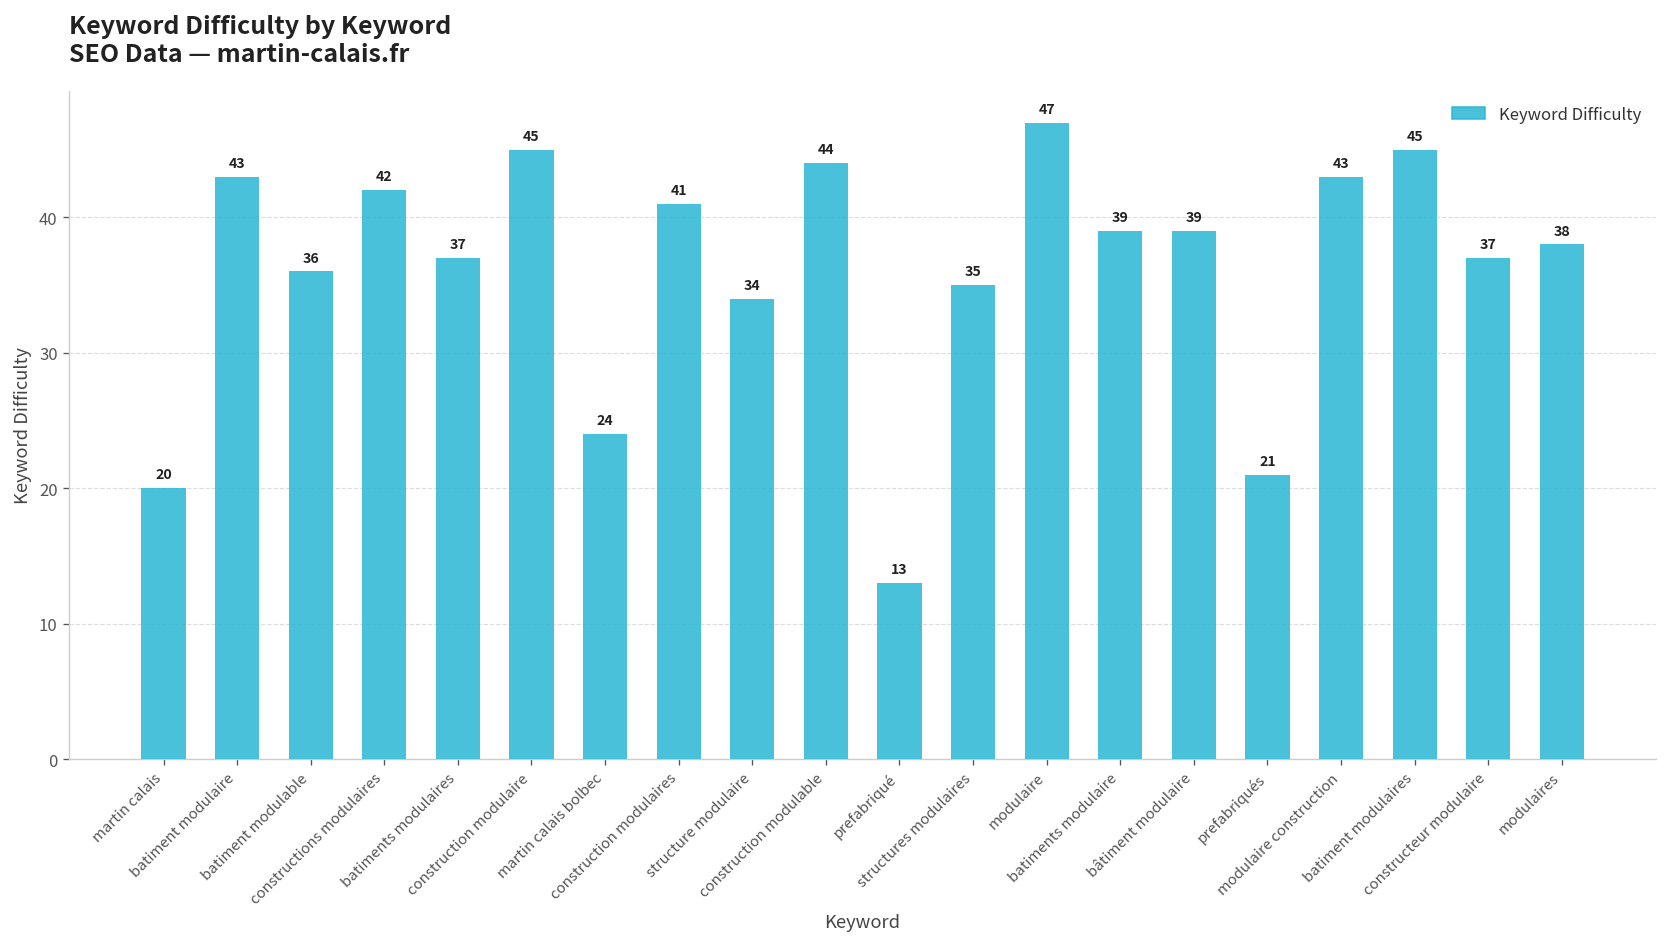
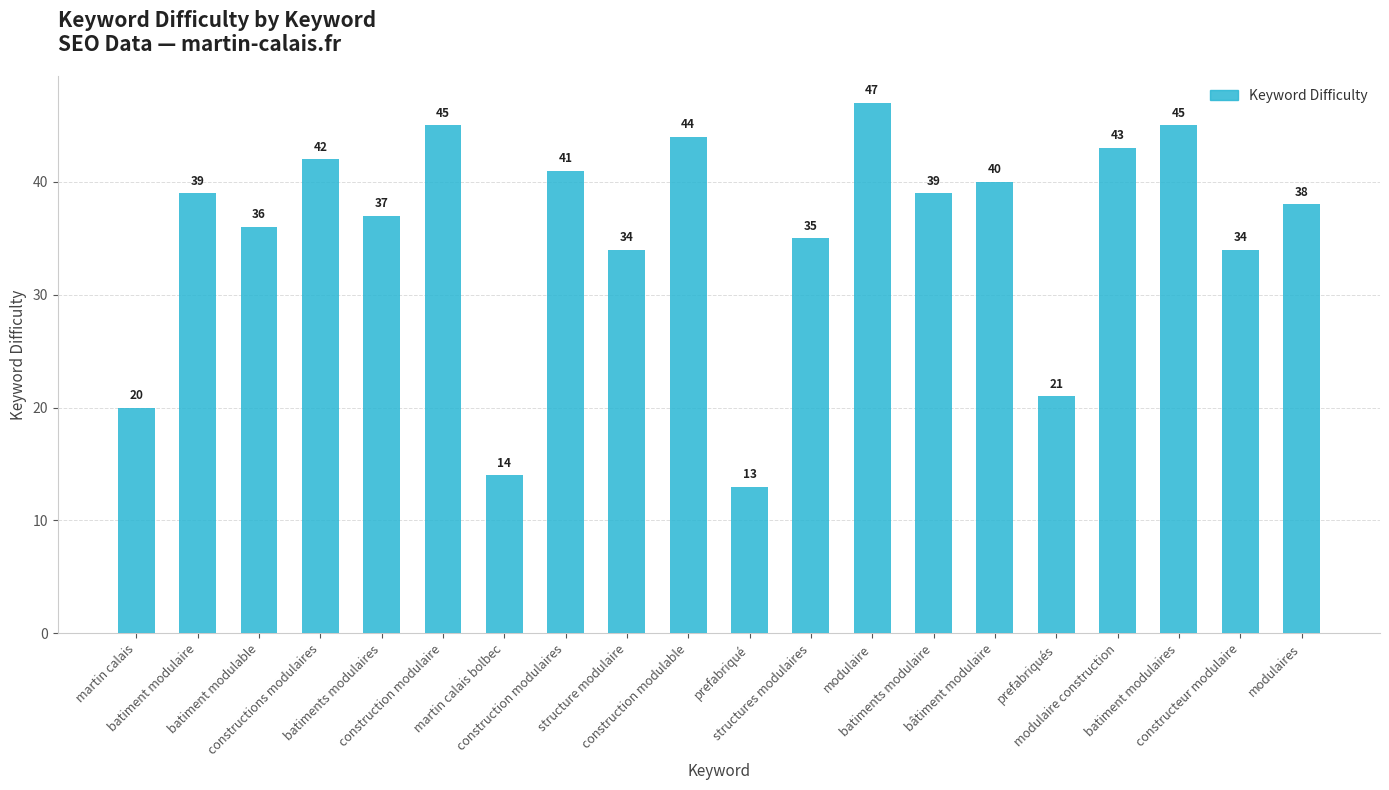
batiment modulaire: 43 -> 39
martin calais bolbec: 24 -> 14
bâtiment modulaire: 39 -> 40
constructeur modulaire: 37 -> 34
